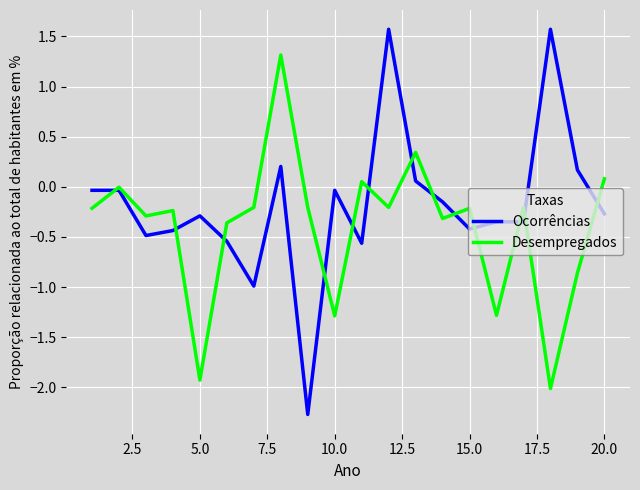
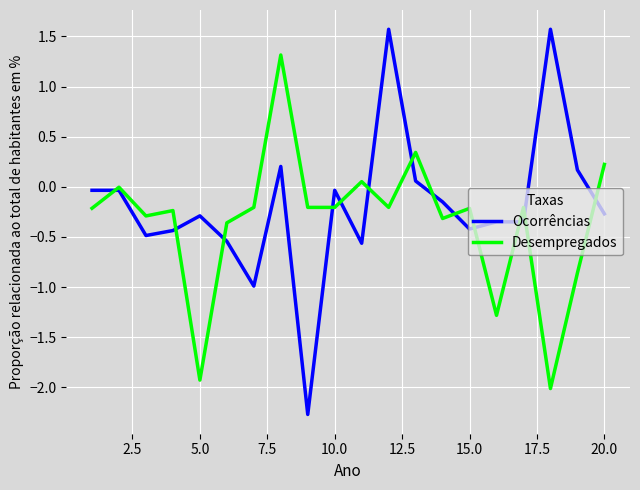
Desempregados, 10.0: -1.29 -> -0.21
Desempregados, 20.0: 0.08 -> 0.22
